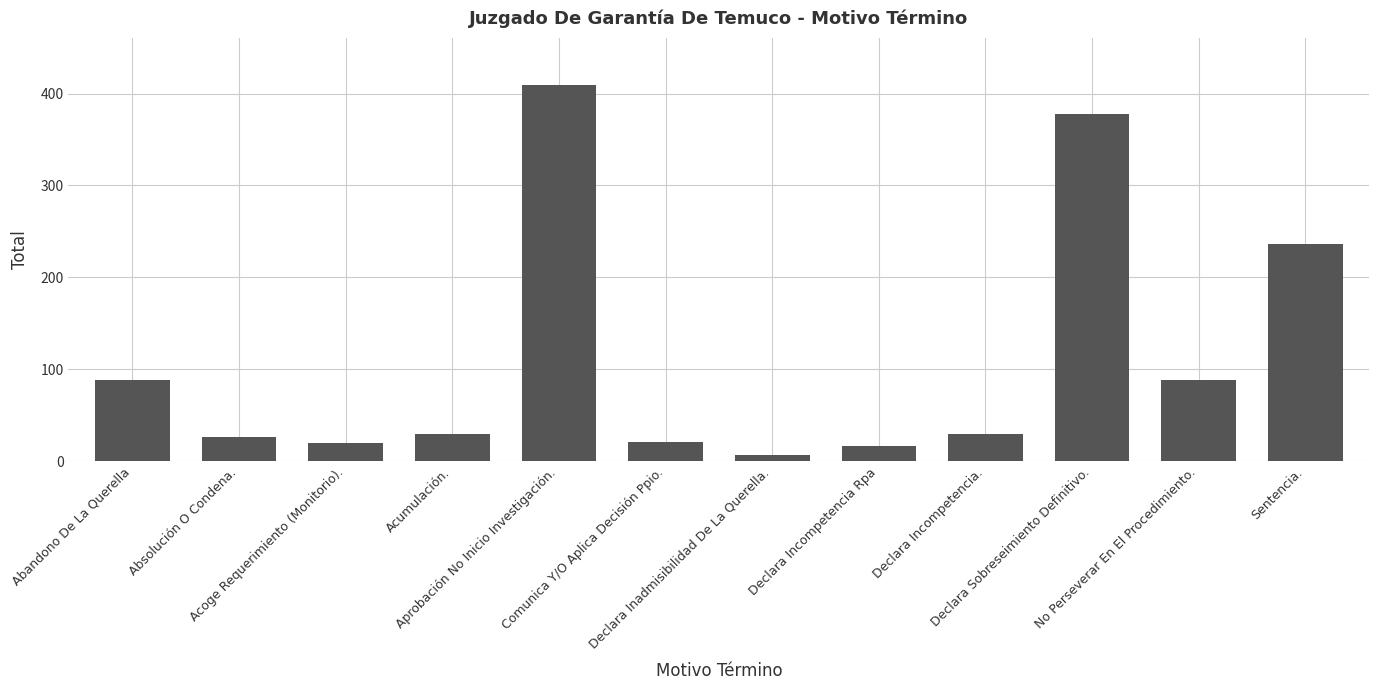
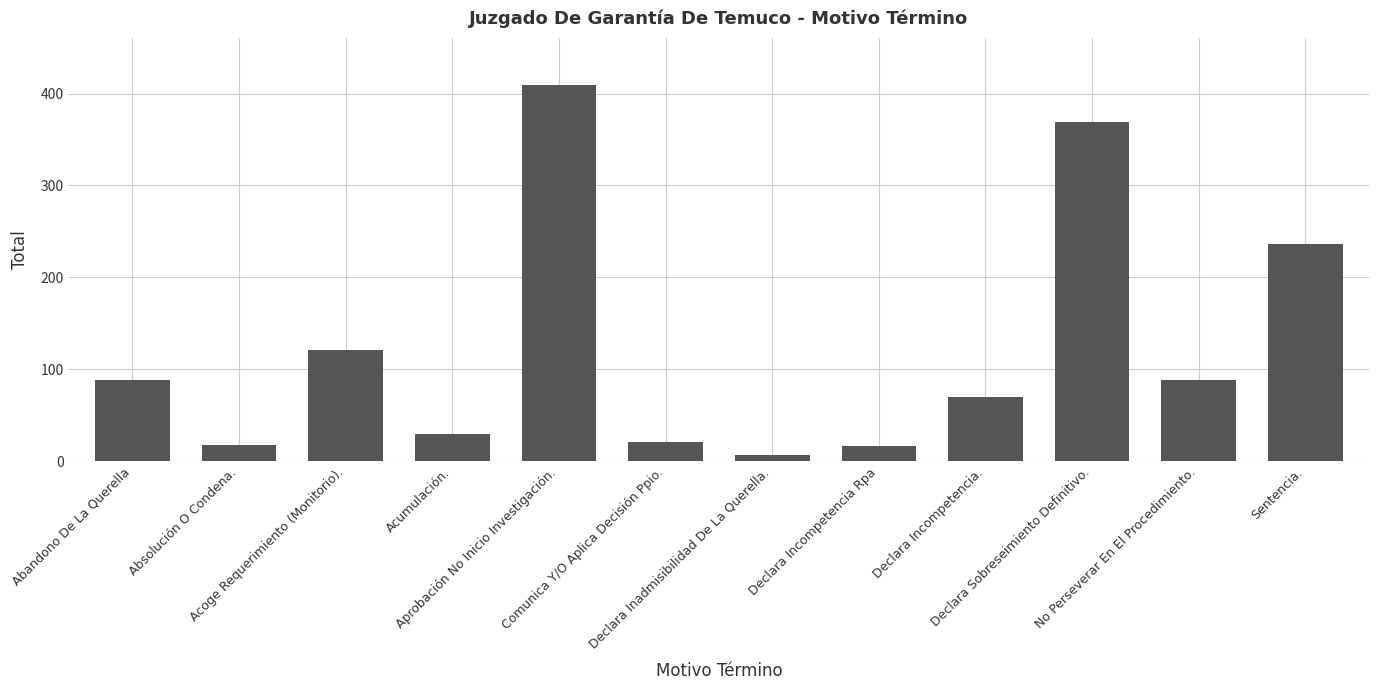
Absolución O Condena.: 30 -> 20
Acoge Requerimiento (Monitorio).: 20 -> 120
Declara Incompetencia.: 30 -> 70
Declara Sobreseimiento Definitivo.: 380 -> 370
